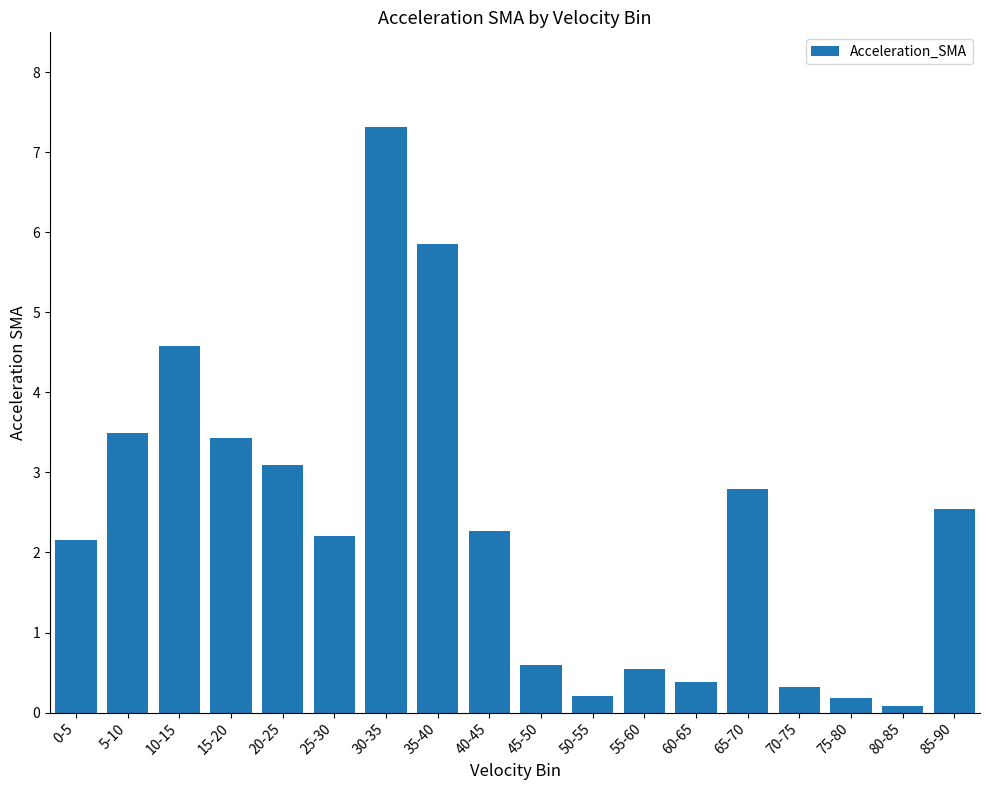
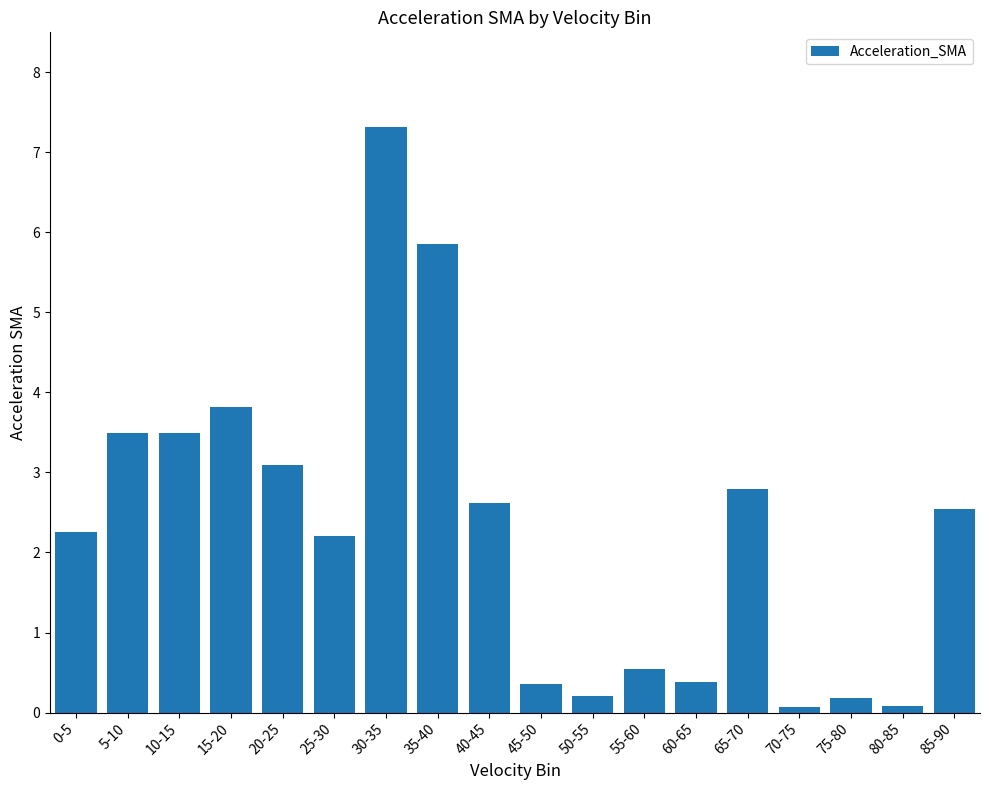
0-5: 2.2 -> 2.3
10-15: 4.6 -> 3.5
15-20: 3.4 -> 3.8
40-45: 2.3 -> 2.6
45-50: 0.6 -> 0.4
70-75: 0.3 -> 0.1
